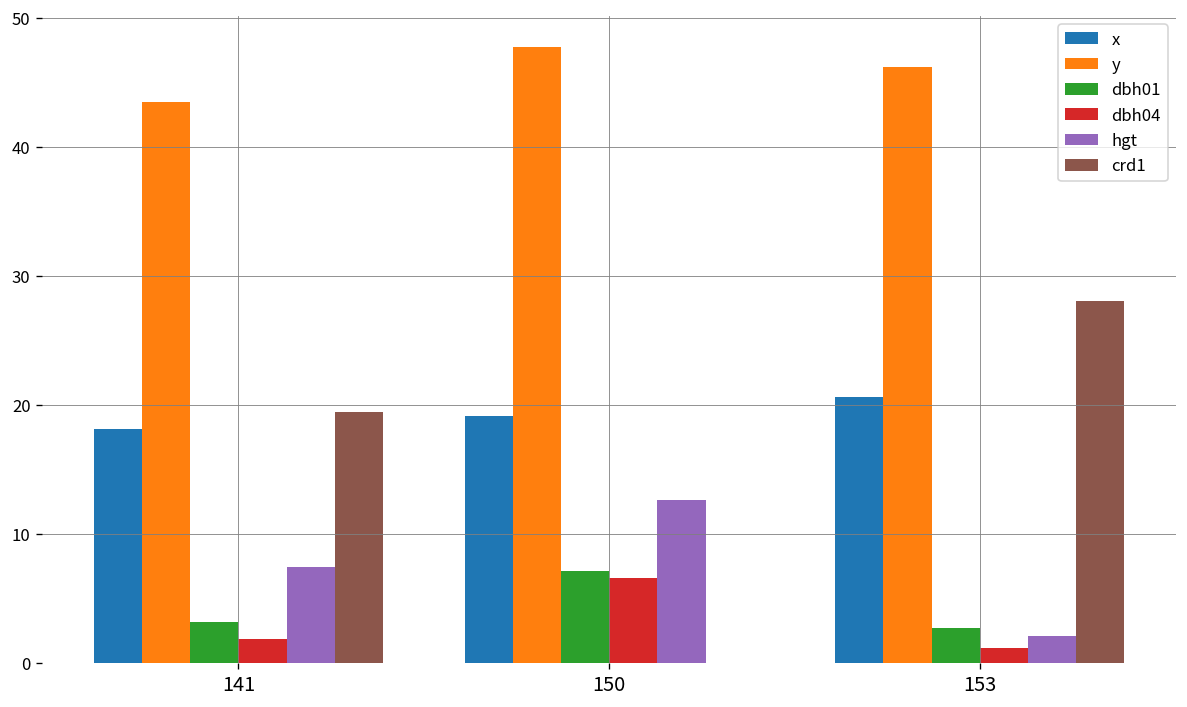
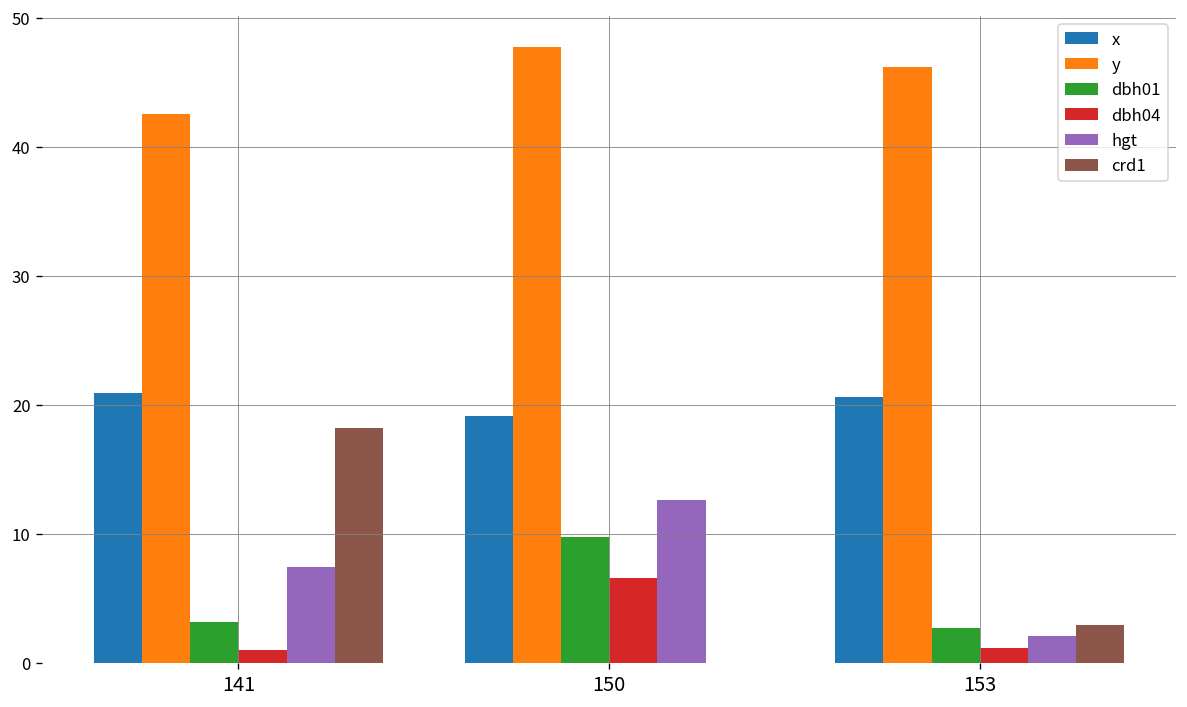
x, 141: 18.1 -> 21.0
y, 141: 43.5 -> 42.6
dbh04, 141: 1.9 -> 1.0
crd1, 141: 19.5 -> 18.2
dbh01, 150: 7.2 -> 9.7
crd1, 153: 28.0 -> 3.0
